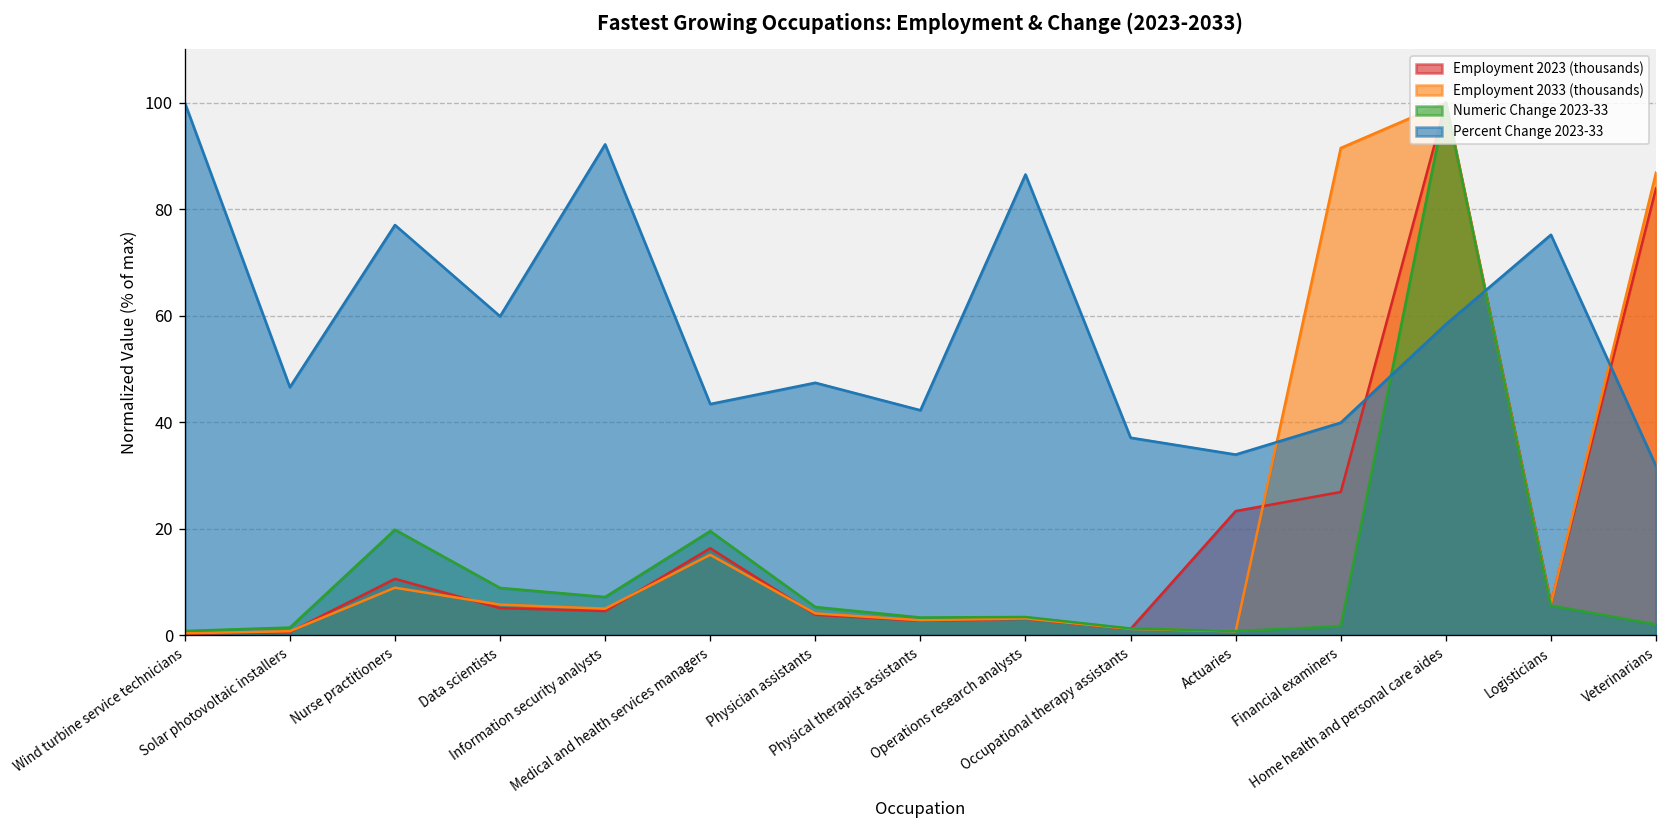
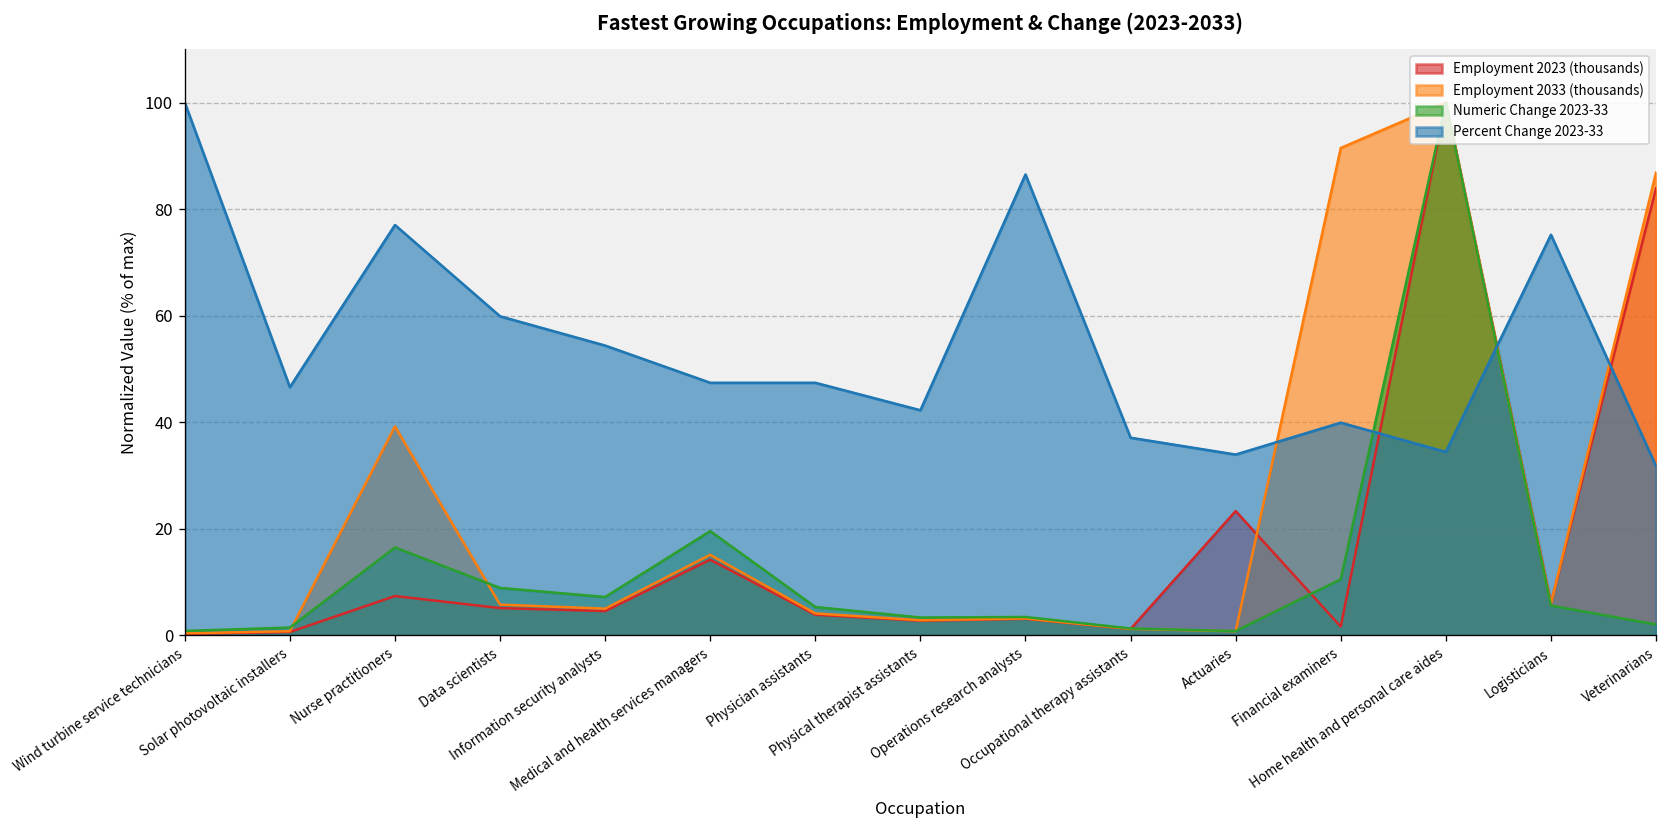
Employment 2023 (thousands), Nurse practitioners: 11 -> 7
Employment 2033 (thousands), Nurse practitioners: 9 -> 39
Numeric Change 2023-33, Nurse practitioners: 20 -> 17
Percent Change 2023-33, Information security analysts: 92 -> 54
Employment 2023 (thousands), Medical and health services managers: 16 -> 14
Percent Change 2023-33, Medical and health services managers: 43 -> 47
Employment 2023 (thousands), Financial examiners: 27 -> 2
Numeric Change 2023-33, Financial examiners: 2 -> 11
Percent Change 2023-33, Home health and personal care aides: 58 -> 34
